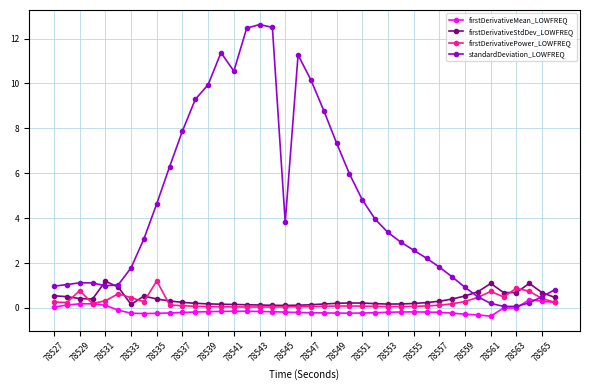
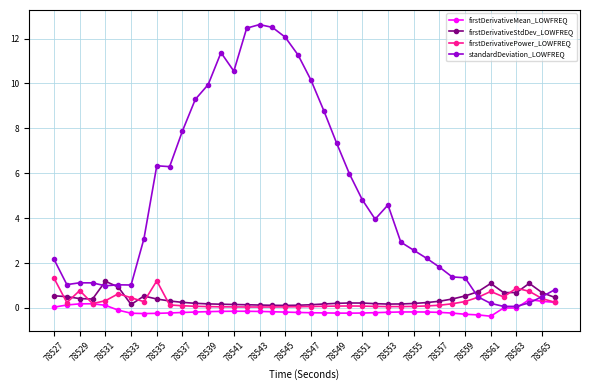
firstDerivativePower_LOWFREQ, 78527: 0.3 -> 1.3
standardDeviation_LOWFREQ, 78527: 1.0 -> 2.2
standardDeviation_LOWFREQ, 78533: 1.8 -> 1.0
standardDeviation_LOWFREQ, 78535: 4.6 -> 6.3
standardDeviation_LOWFREQ, 78545: 3.8 -> 12.1
standardDeviation_LOWFREQ, 78553: 3.4 -> 4.6
standardDeviation_LOWFREQ, 78559: 0.9 -> 1.3
